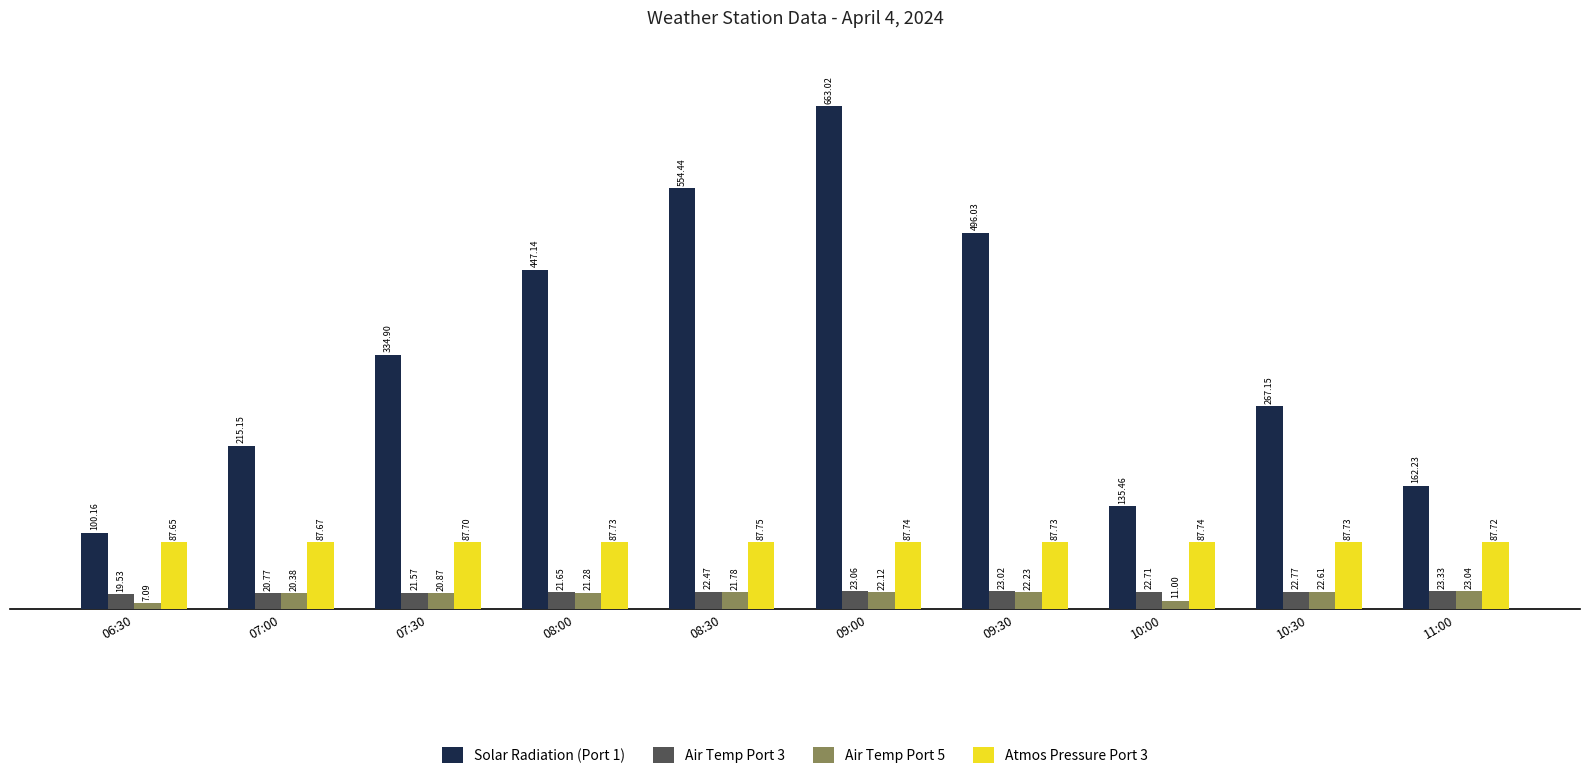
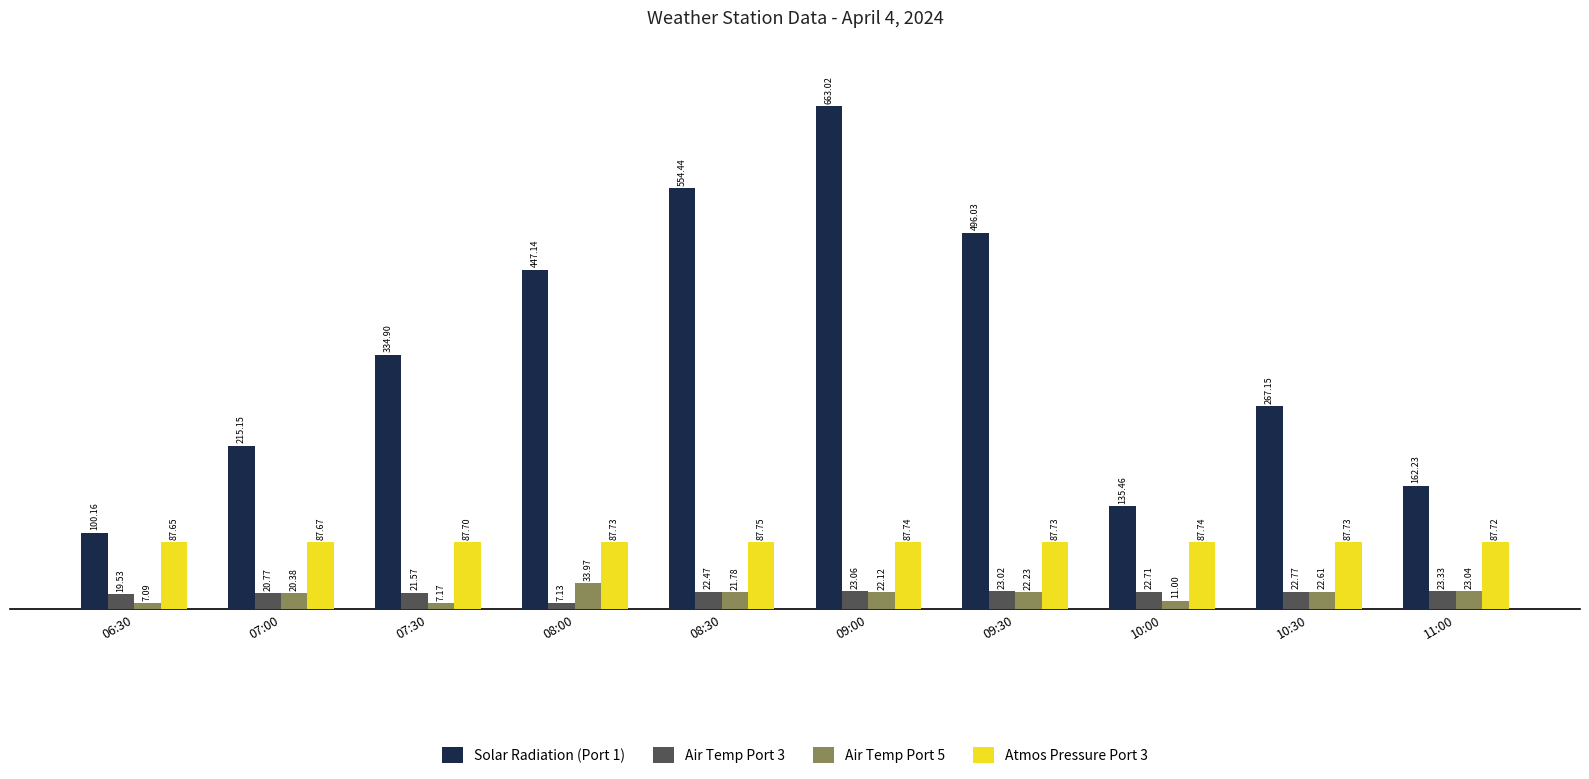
Air Temp Port 5, 07:30: 20.87 -> 7.17
Air Temp Port 3, 08:00: 21.65 -> 7.13
Air Temp Port 5, 08:00: 21.28 -> 33.97
